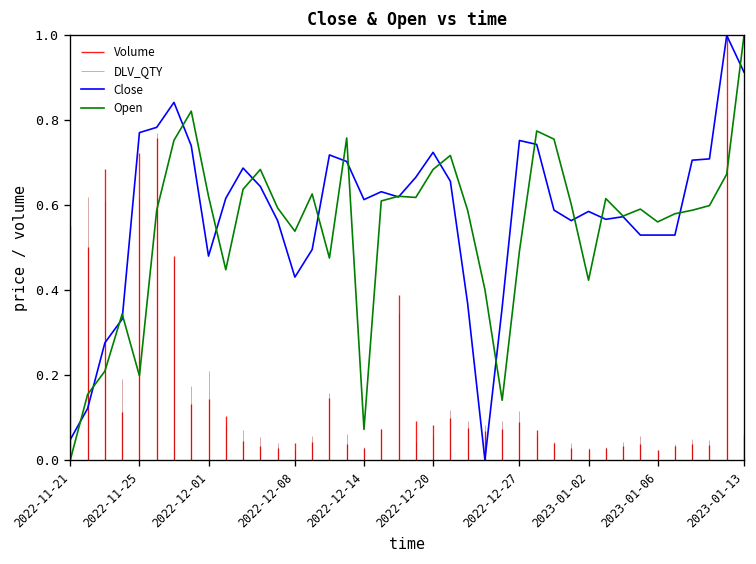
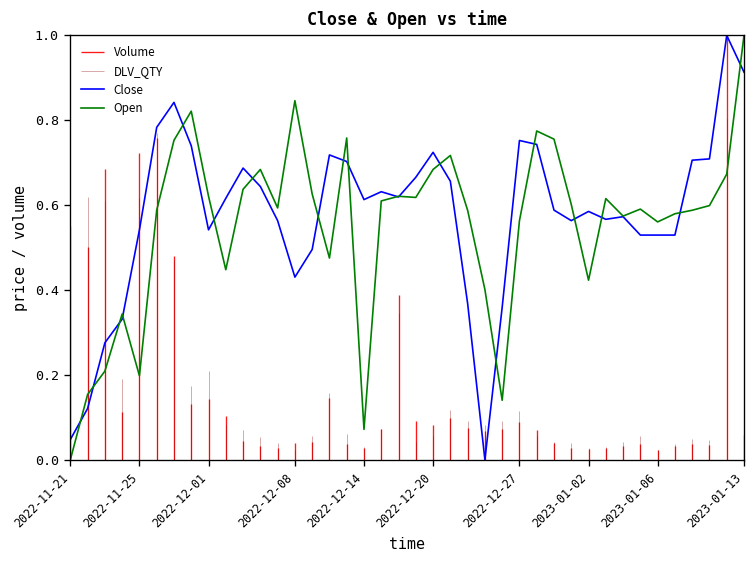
Close, 2022-11-25: 0.77 -> 0.54
Close, 2022-12-01: 0.48 -> 0.54
Open, 2022-12-08: 0.54 -> 0.85
Open, 2022-12-27: 0.49 -> 0.56
